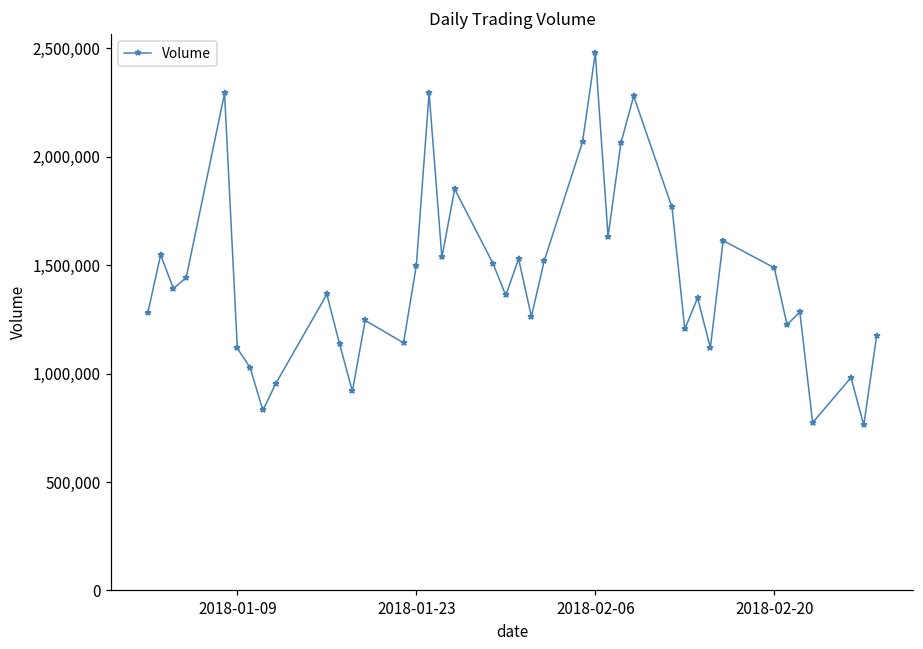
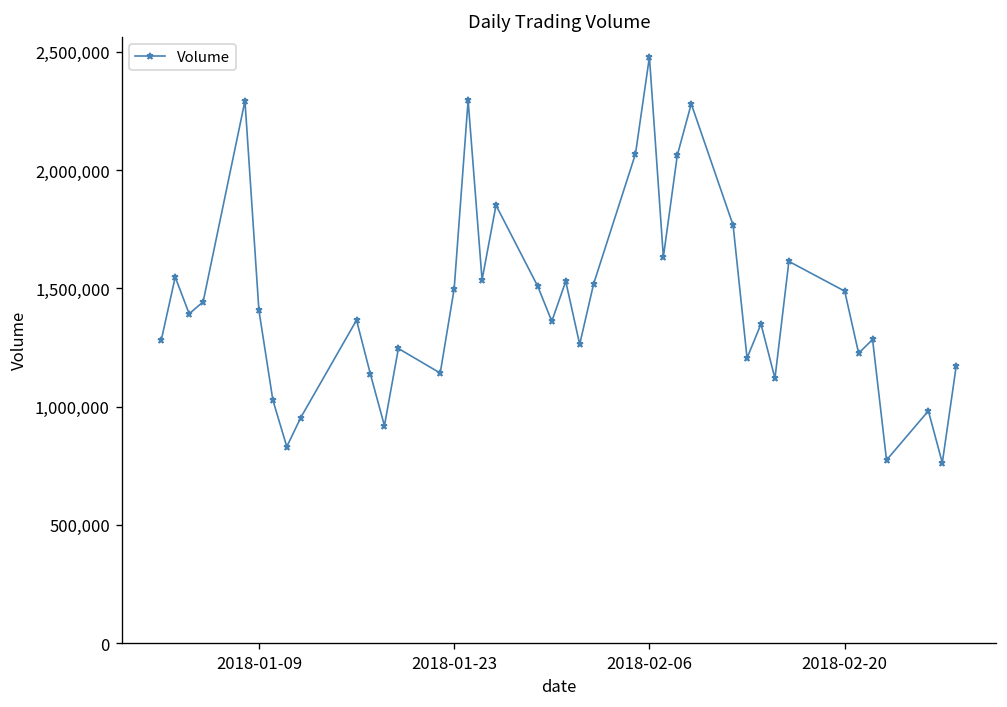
2018-01-09: 1,120,000 -> 1,410,000
